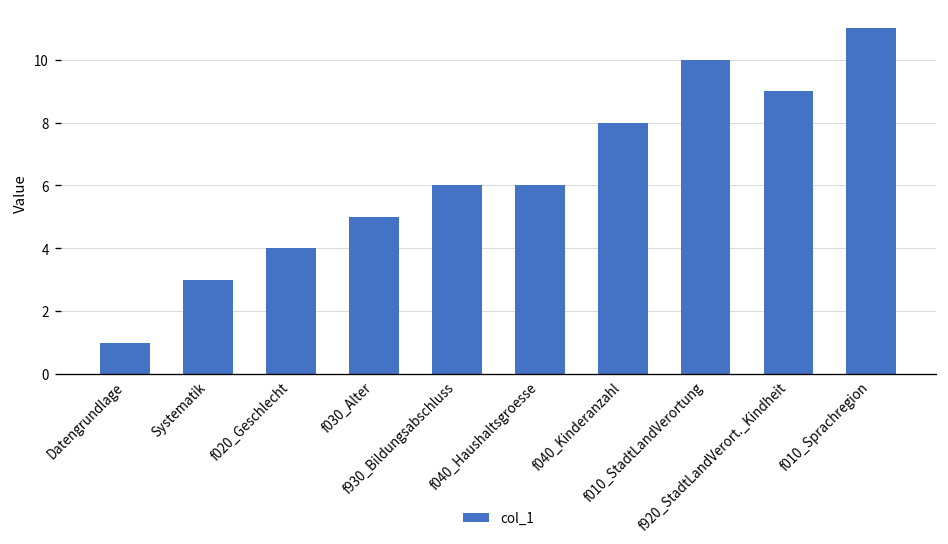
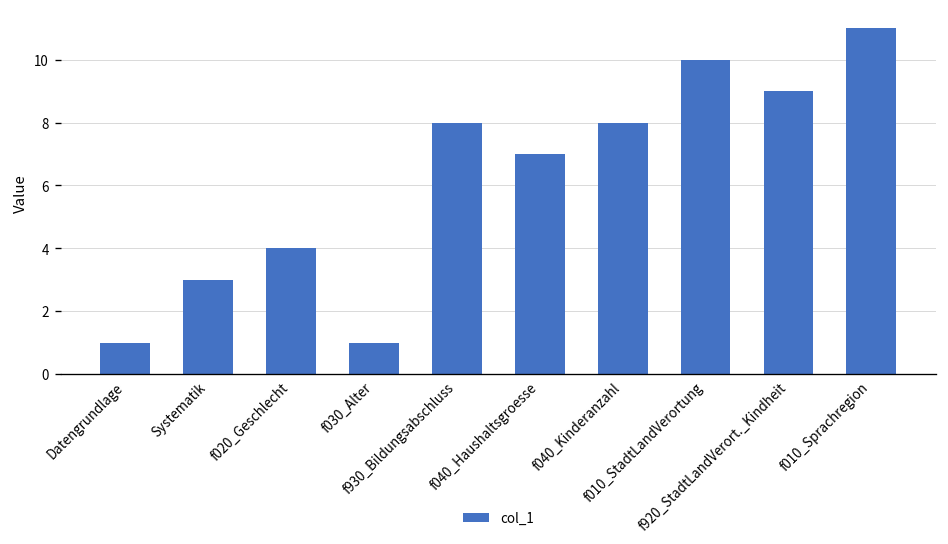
f030_Alter: 5 -> 1
f930_Bildungsabschluss: 6 -> 8
f040_Haushaltsgroesse: 6 -> 7
